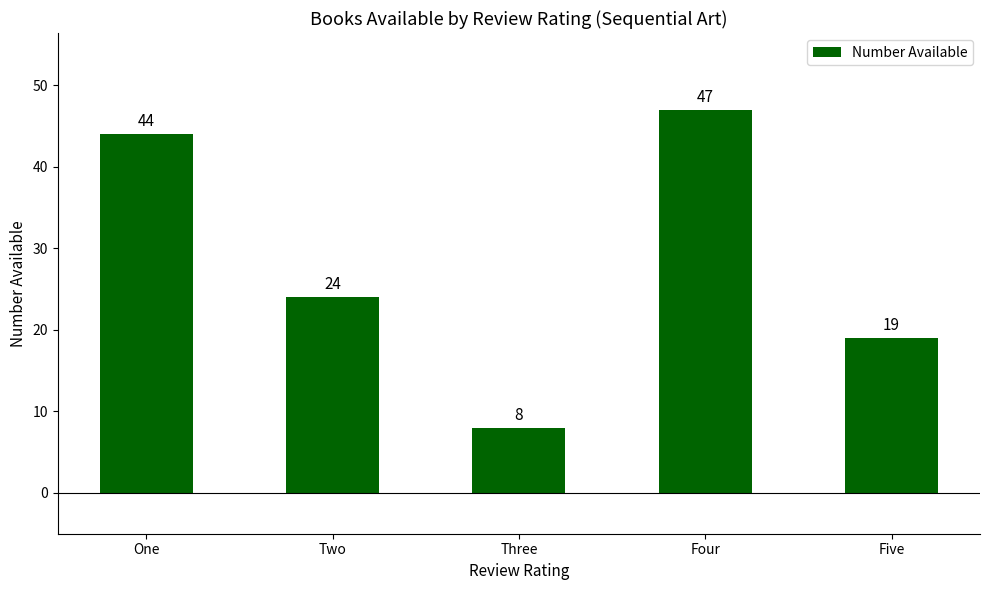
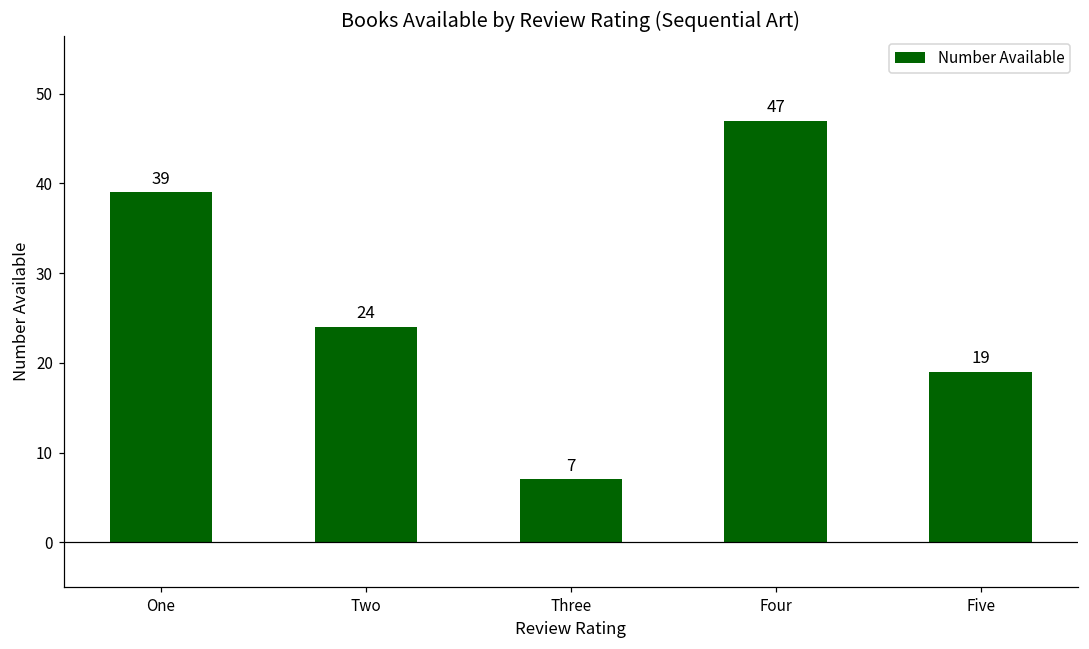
One: 44 -> 39
Three: 8 -> 7
